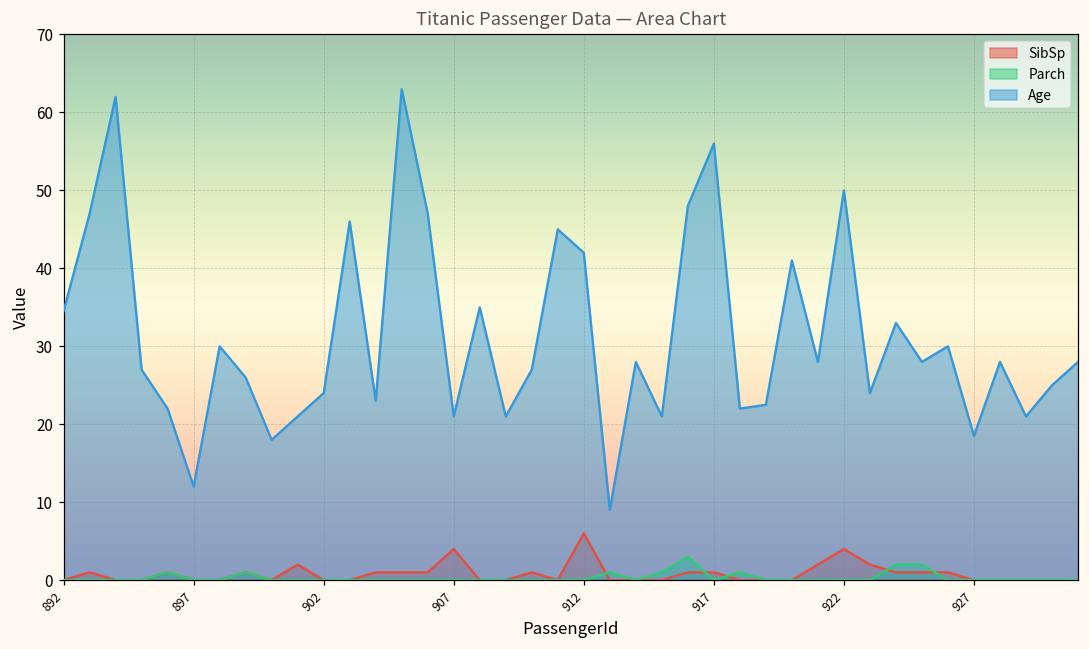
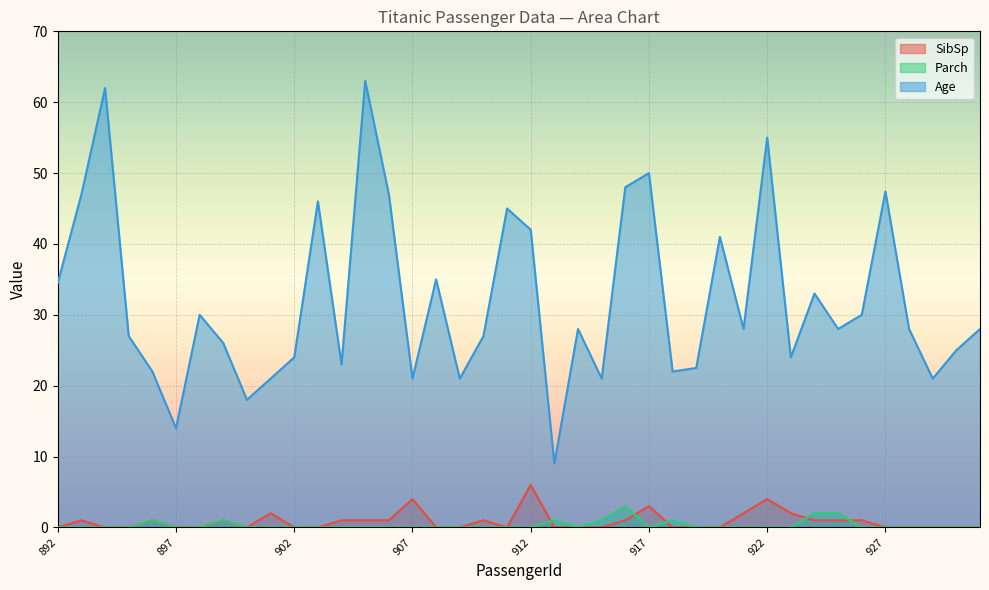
Age, 897: 12 -> 14
SibSp, 917: 1 -> 3
Age, 917: 56 -> 50
Age, 922: 50 -> 55
Age, 927: 19 -> 47
